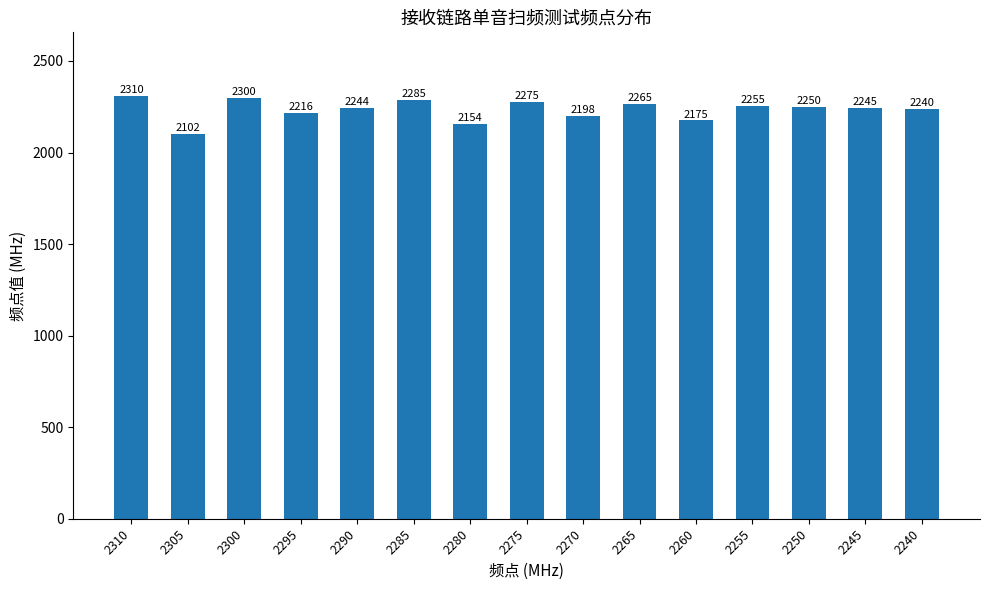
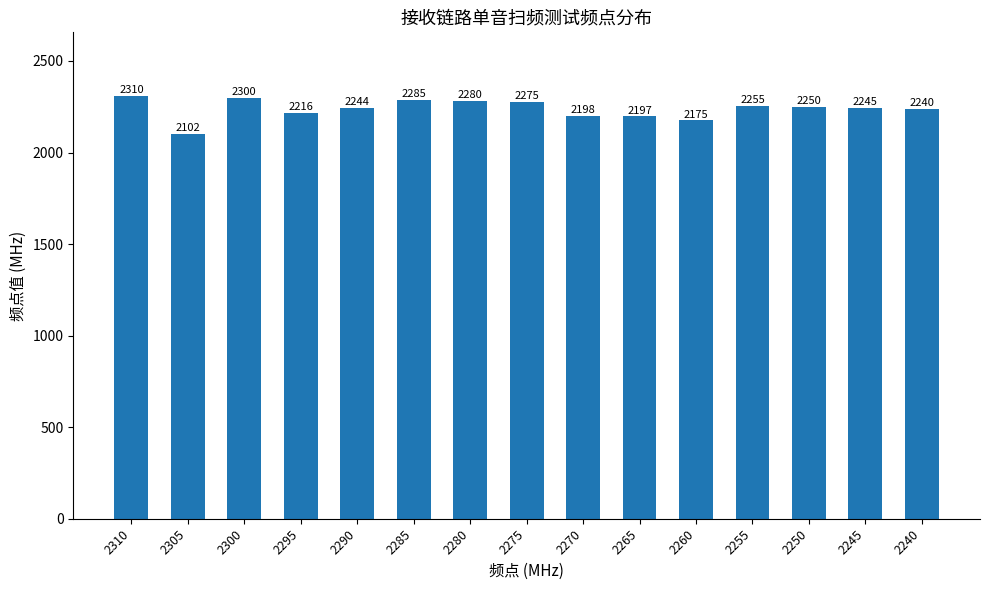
2280: 2154 -> 2280
2265: 2265 -> 2197
